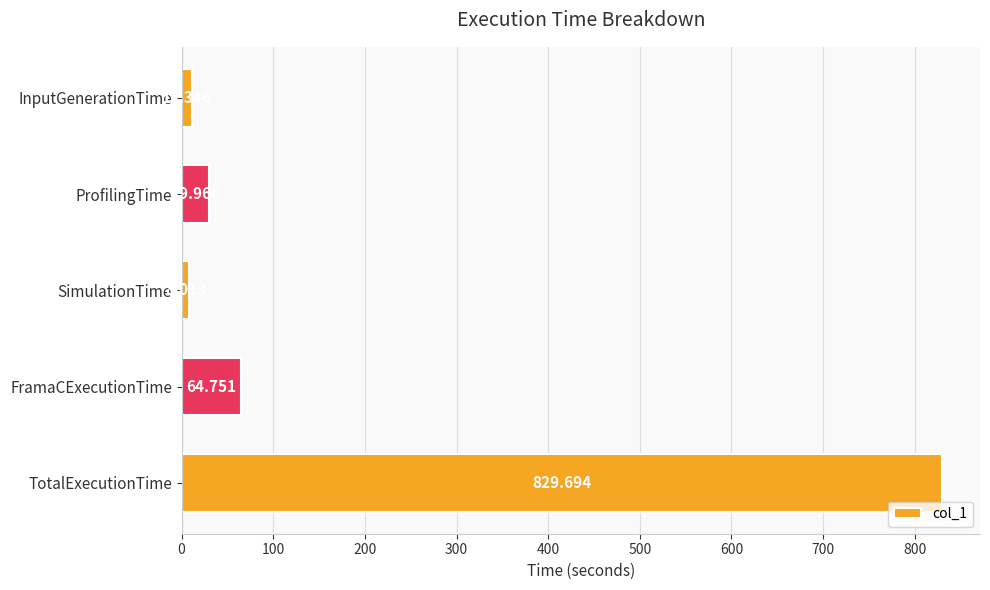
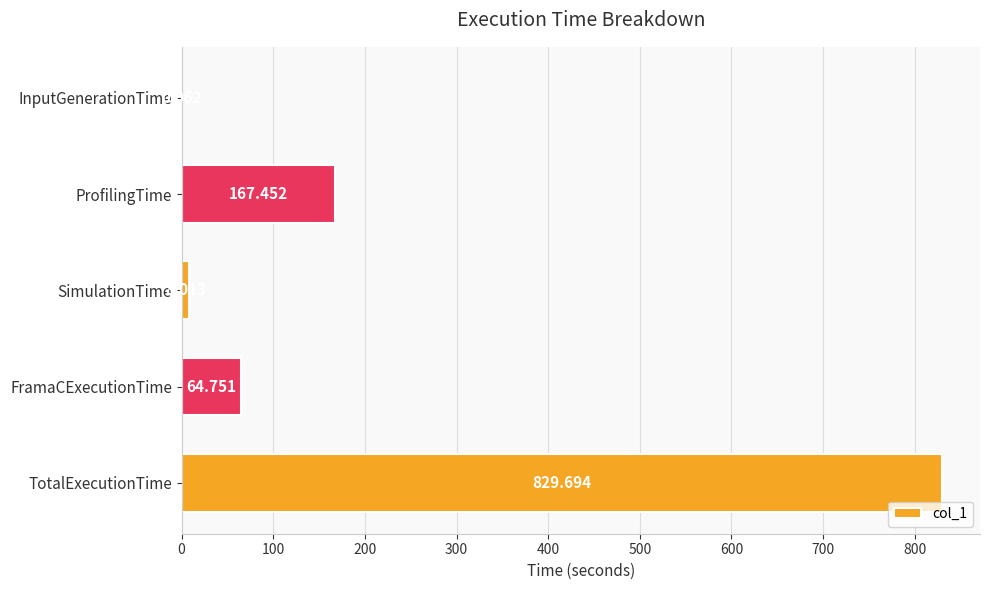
InputGenerationTime: 10 -> 0
ProfilingTime: 30 -> 170
